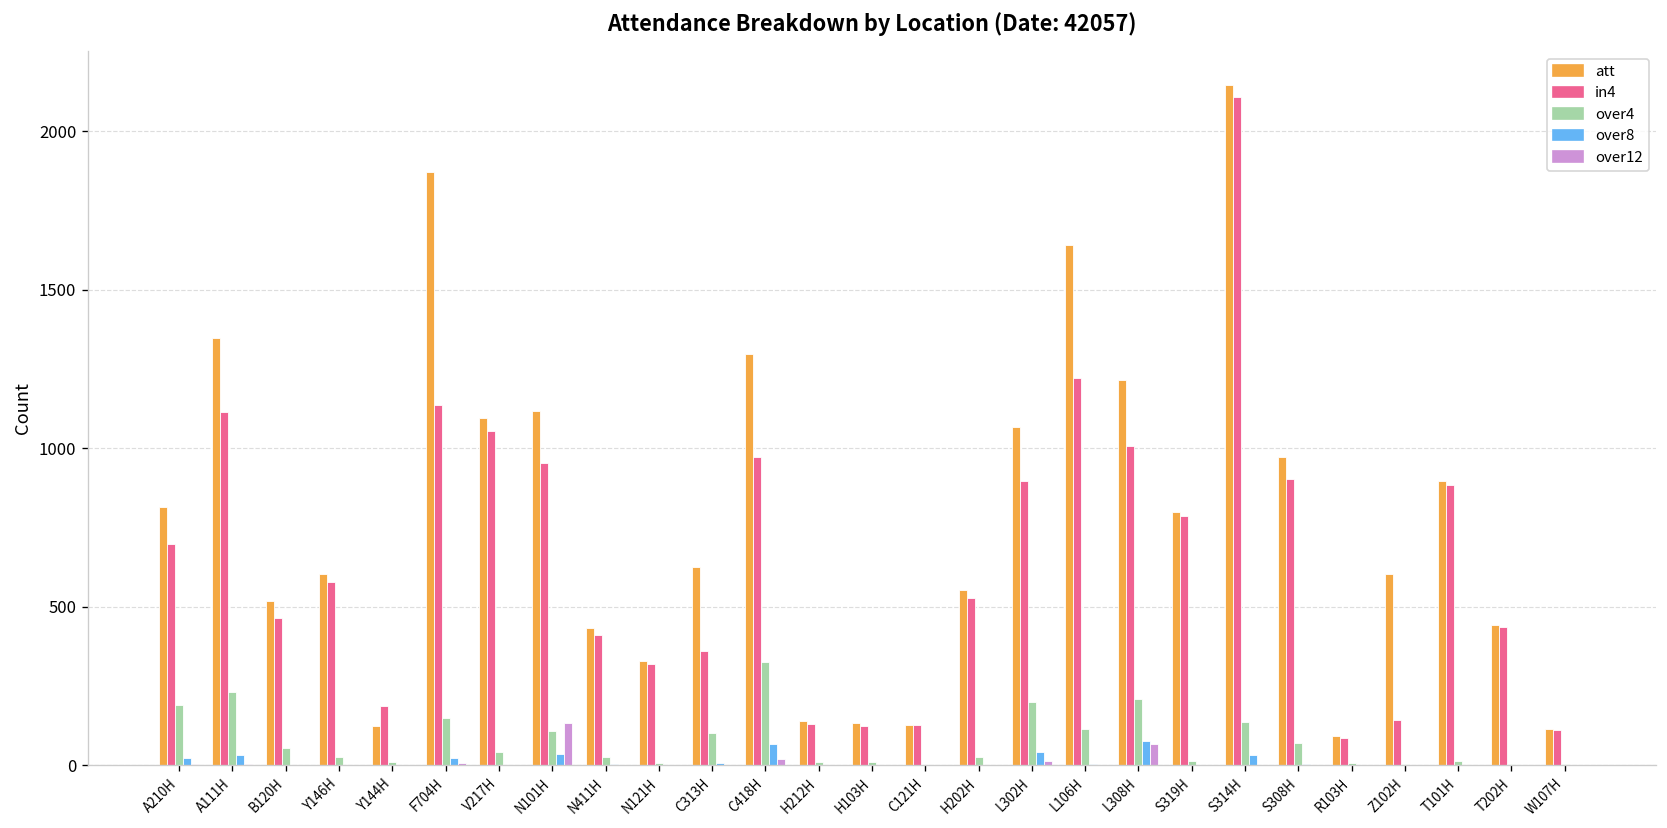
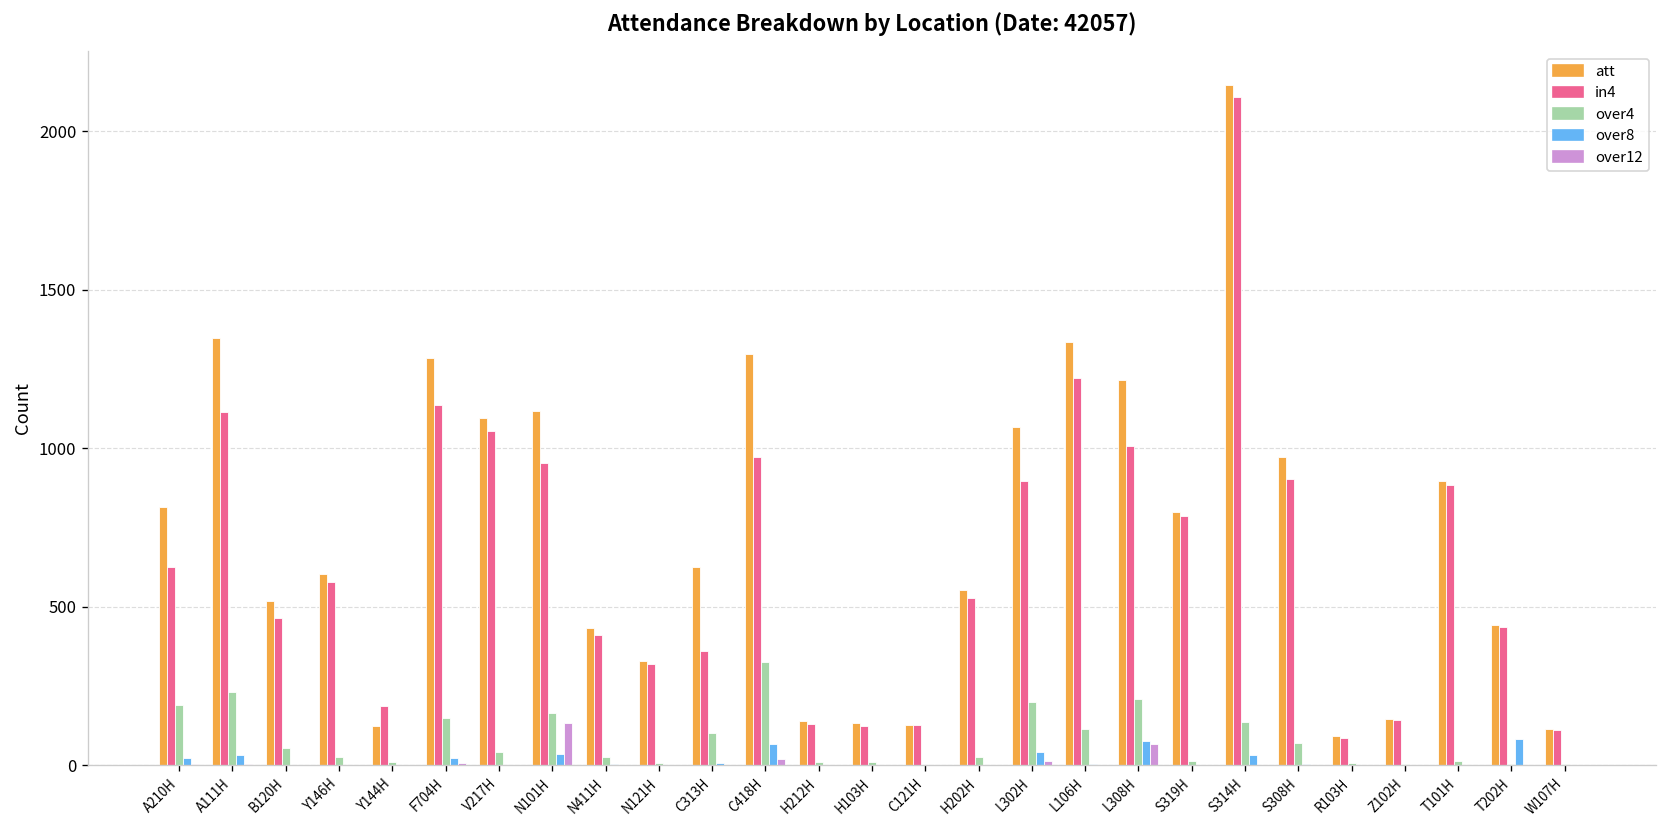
in4, A210H: 700 -> 620
att, F704H: 1870 -> 1280
over4, N101H: 110 -> 160
att, L106H: 1640 -> 1340
att, Z102H: 600 -> 150
over8, T202H: 0 -> 80
